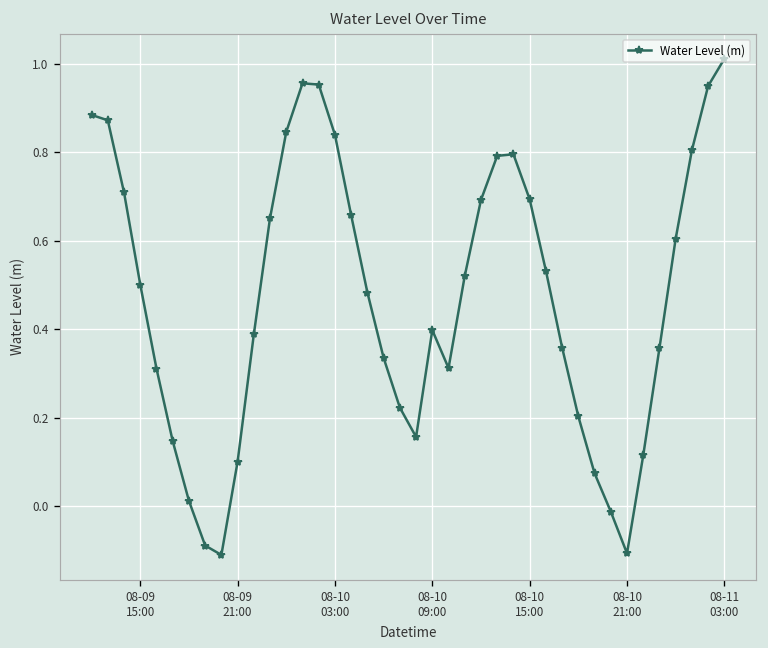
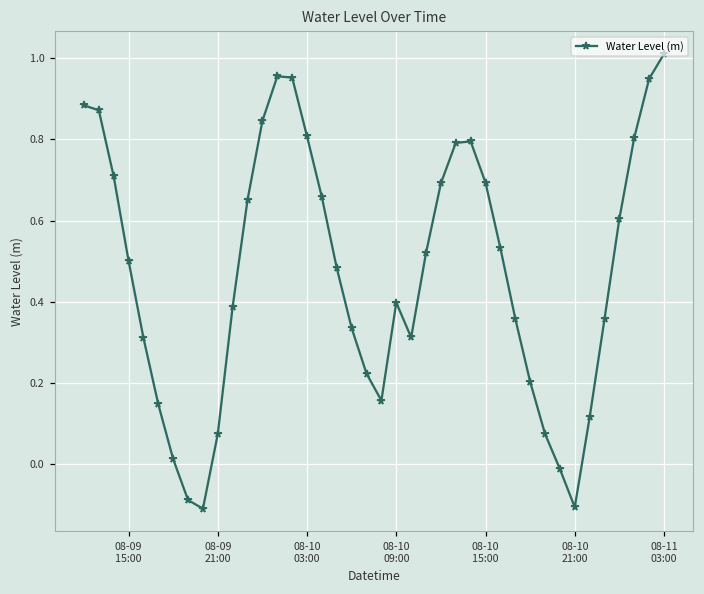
08-09 21:00: 0.10 -> 0.07
08-10 03:00: 0.84 -> 0.81
